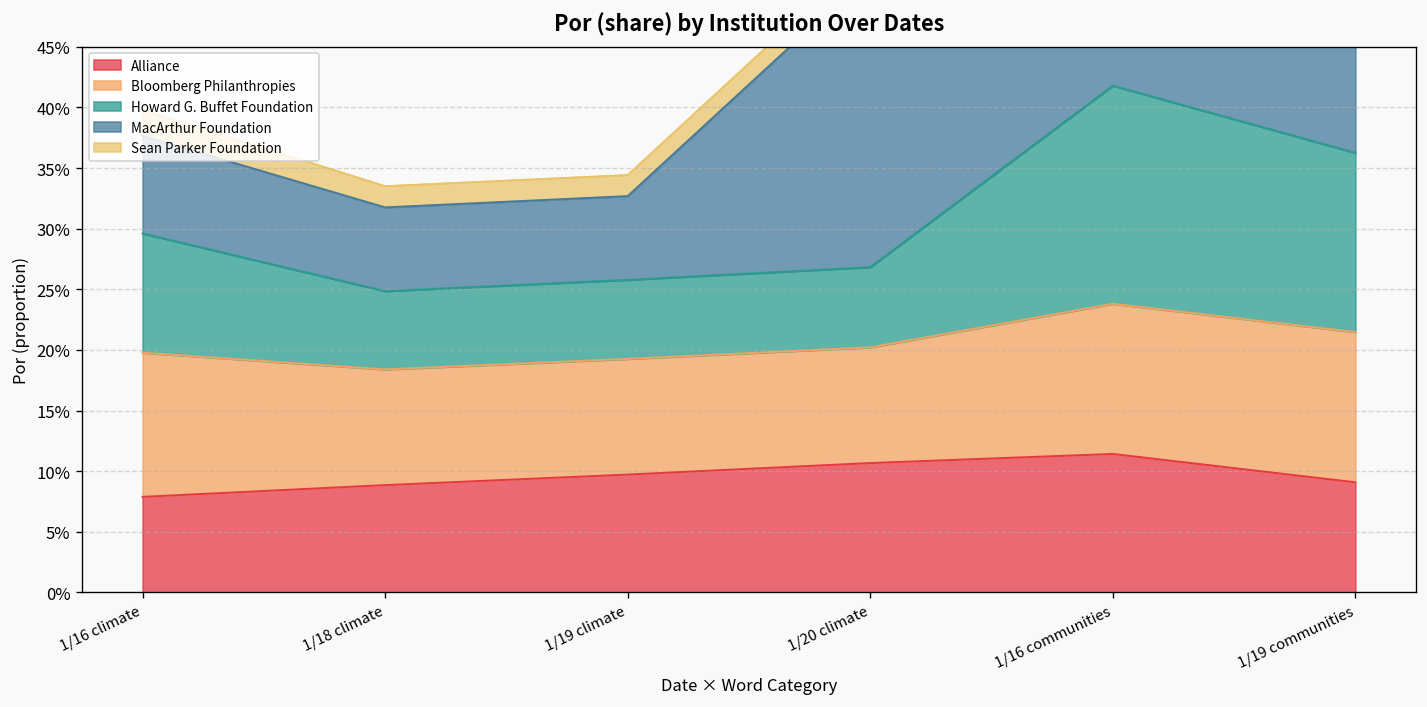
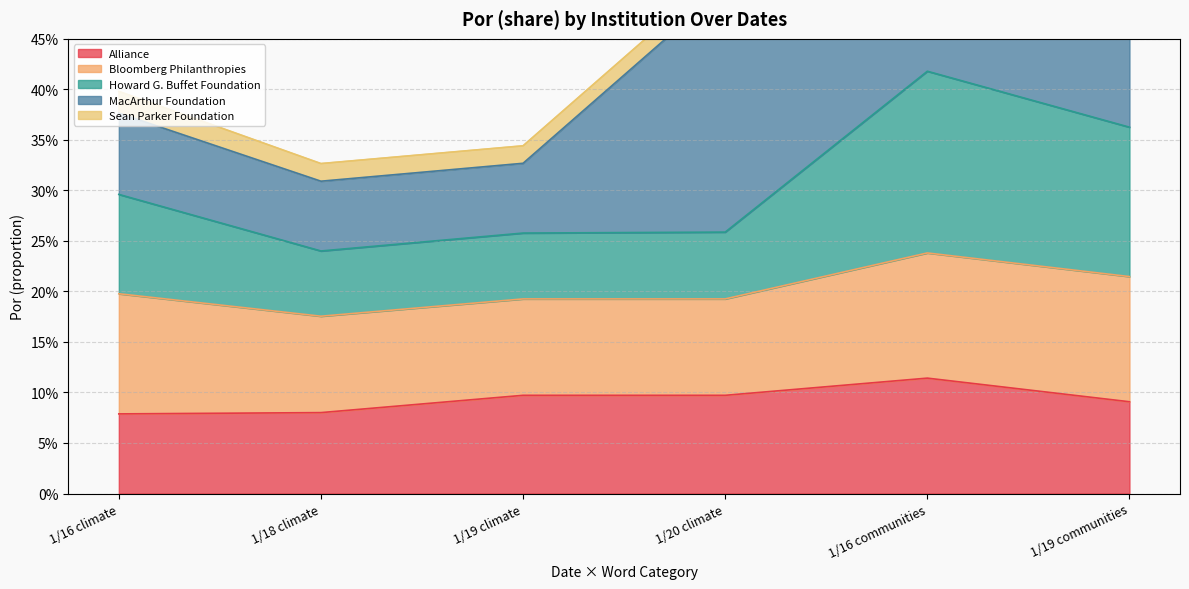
Alliance, 1/18 climate: 8.9% -> 8.0%
Alliance, 1/20 climate: 10.7% -> 9.7%
